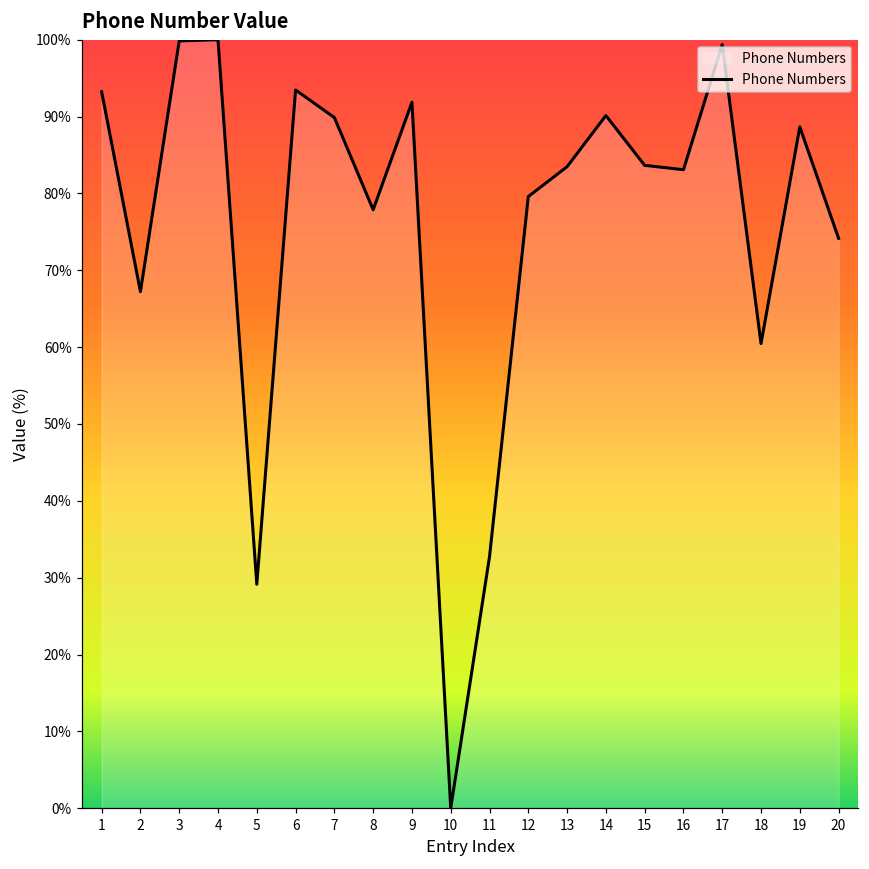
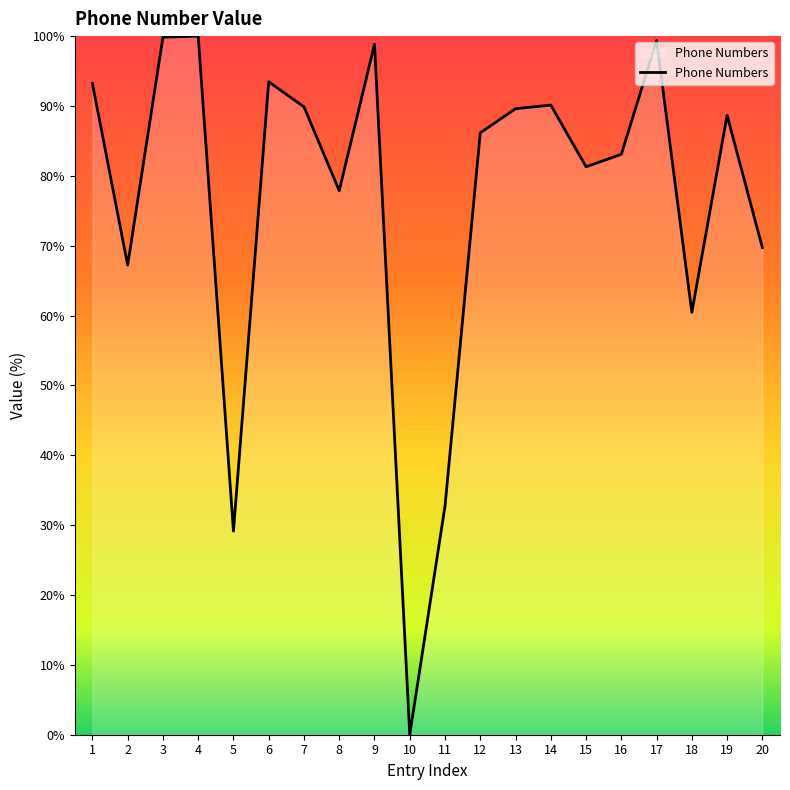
9: 92% -> 99%
12: 80% -> 86%
13: 83% -> 90%
15: 84% -> 81%
20: 74% -> 70%
